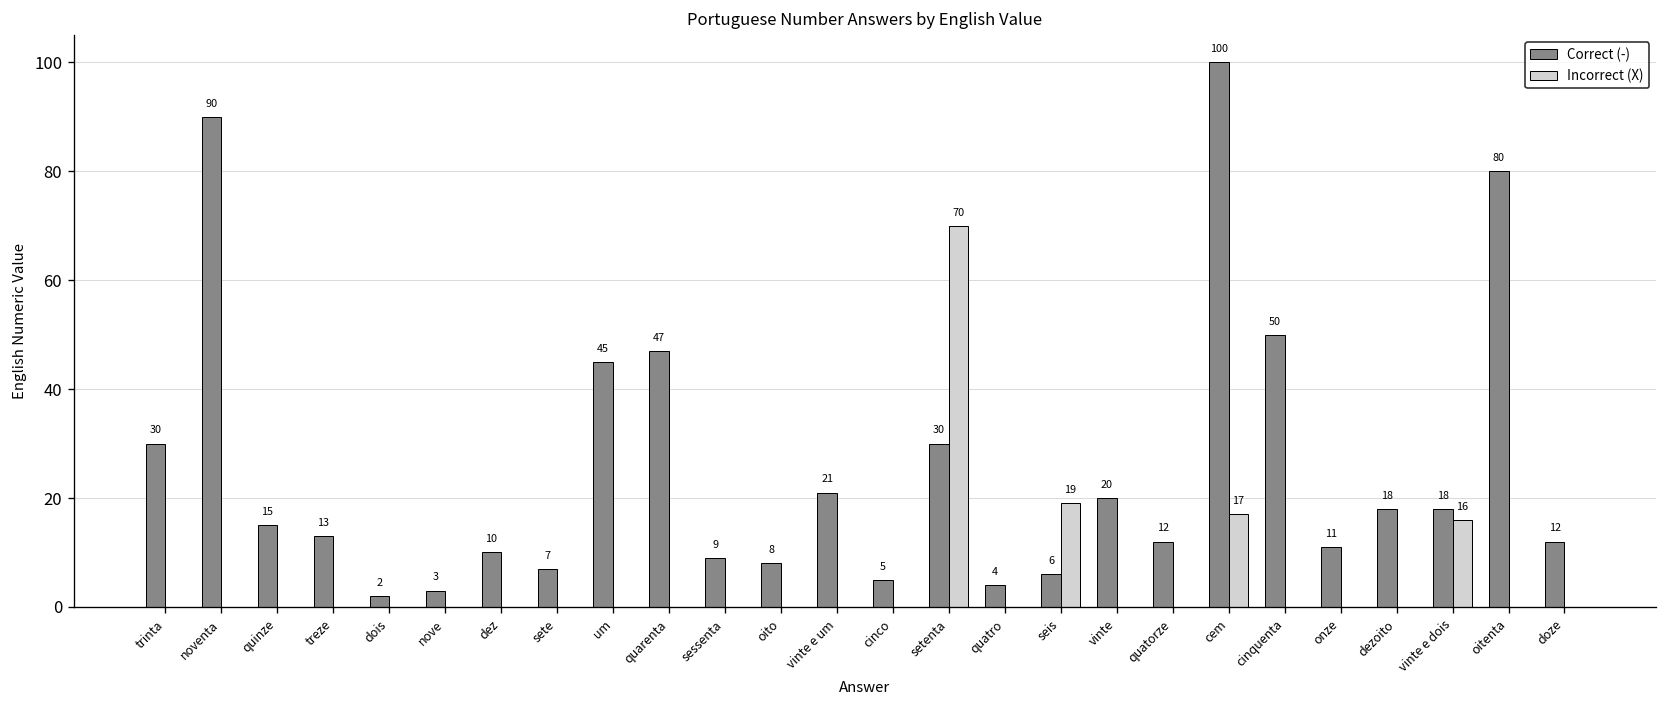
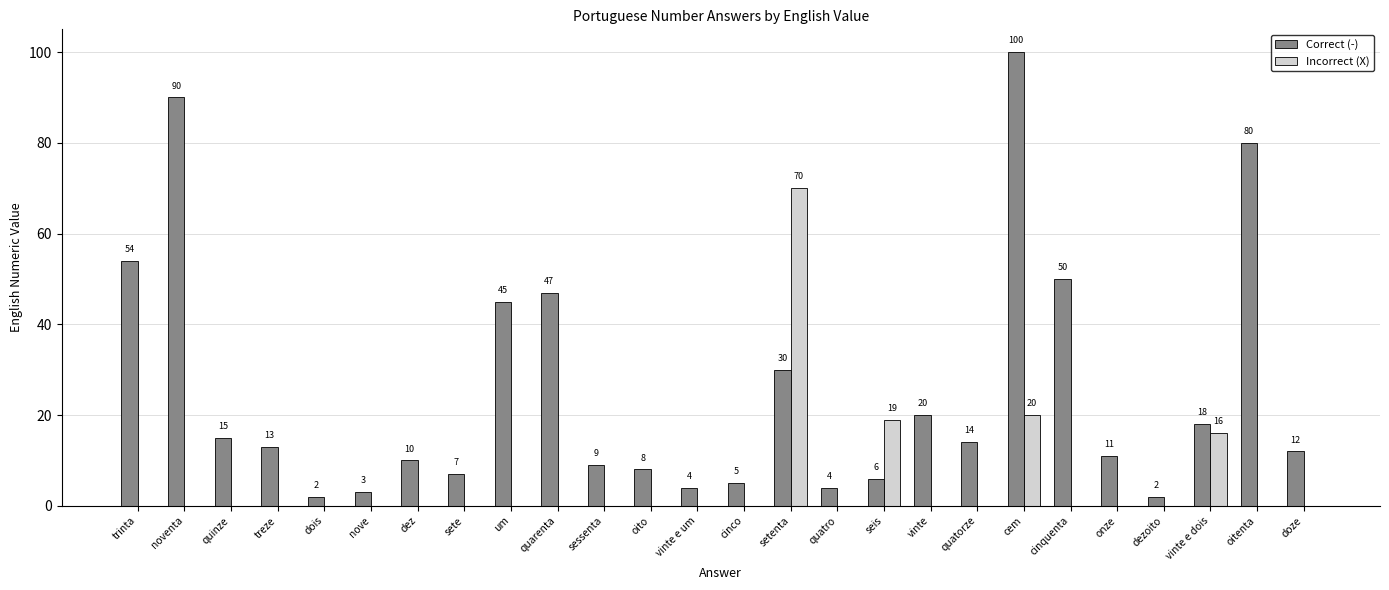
Correct (-), trinta: 30 -> 54
Correct (-), vinte e um: 21 -> 4
Correct (-), quatorze: 12 -> 14
Incorrect (X), cem: 17 -> 20
Correct (-), dezoito: 18 -> 2
